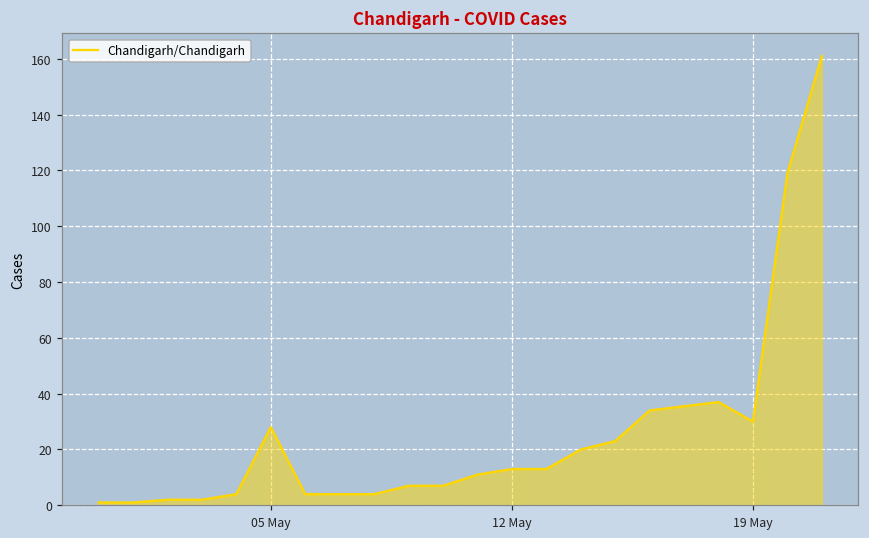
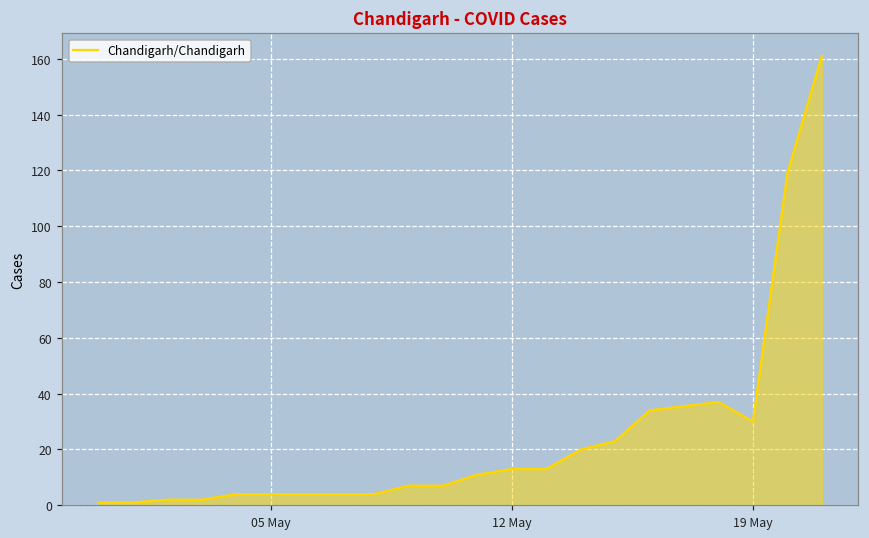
05 May: 28 -> 4
